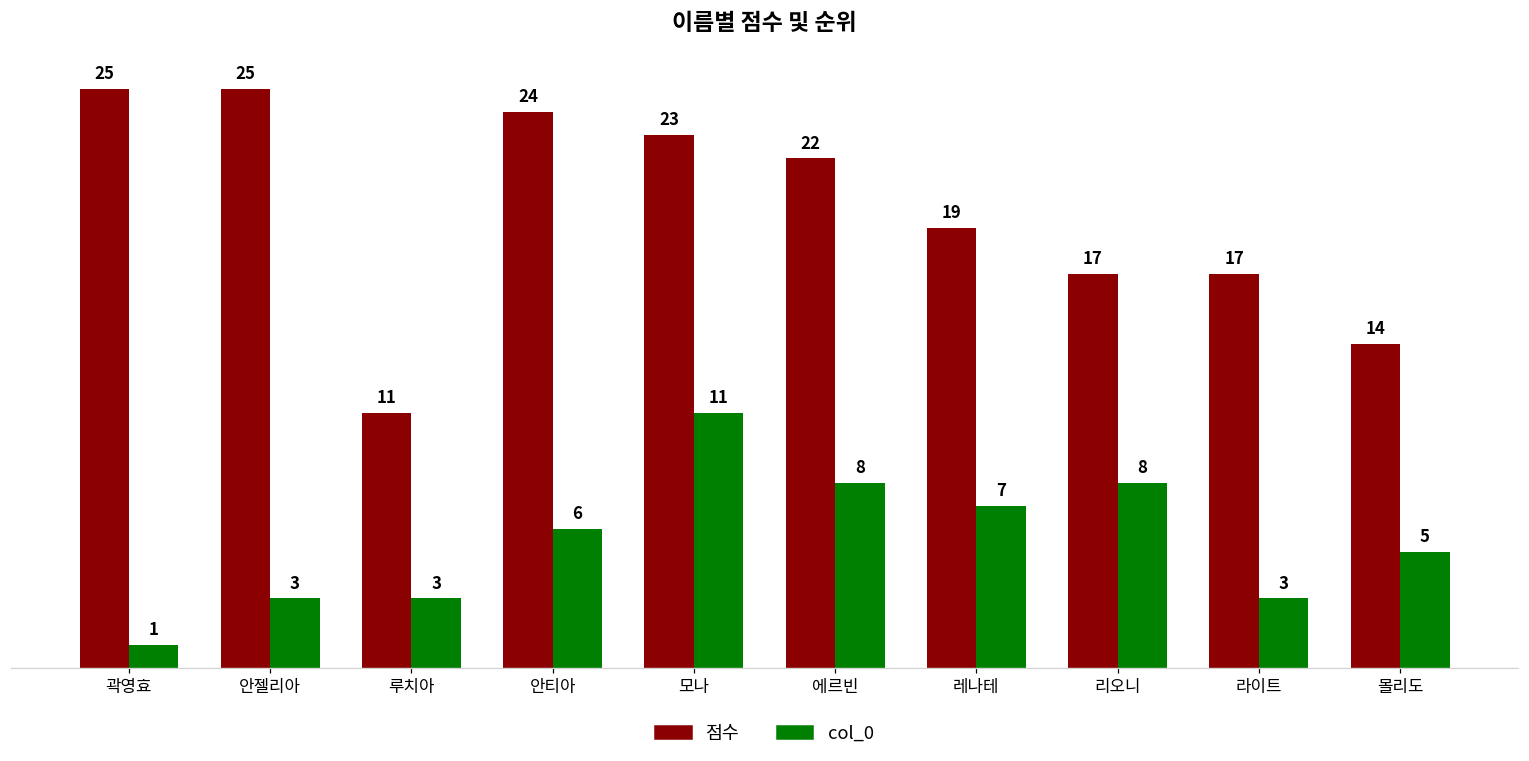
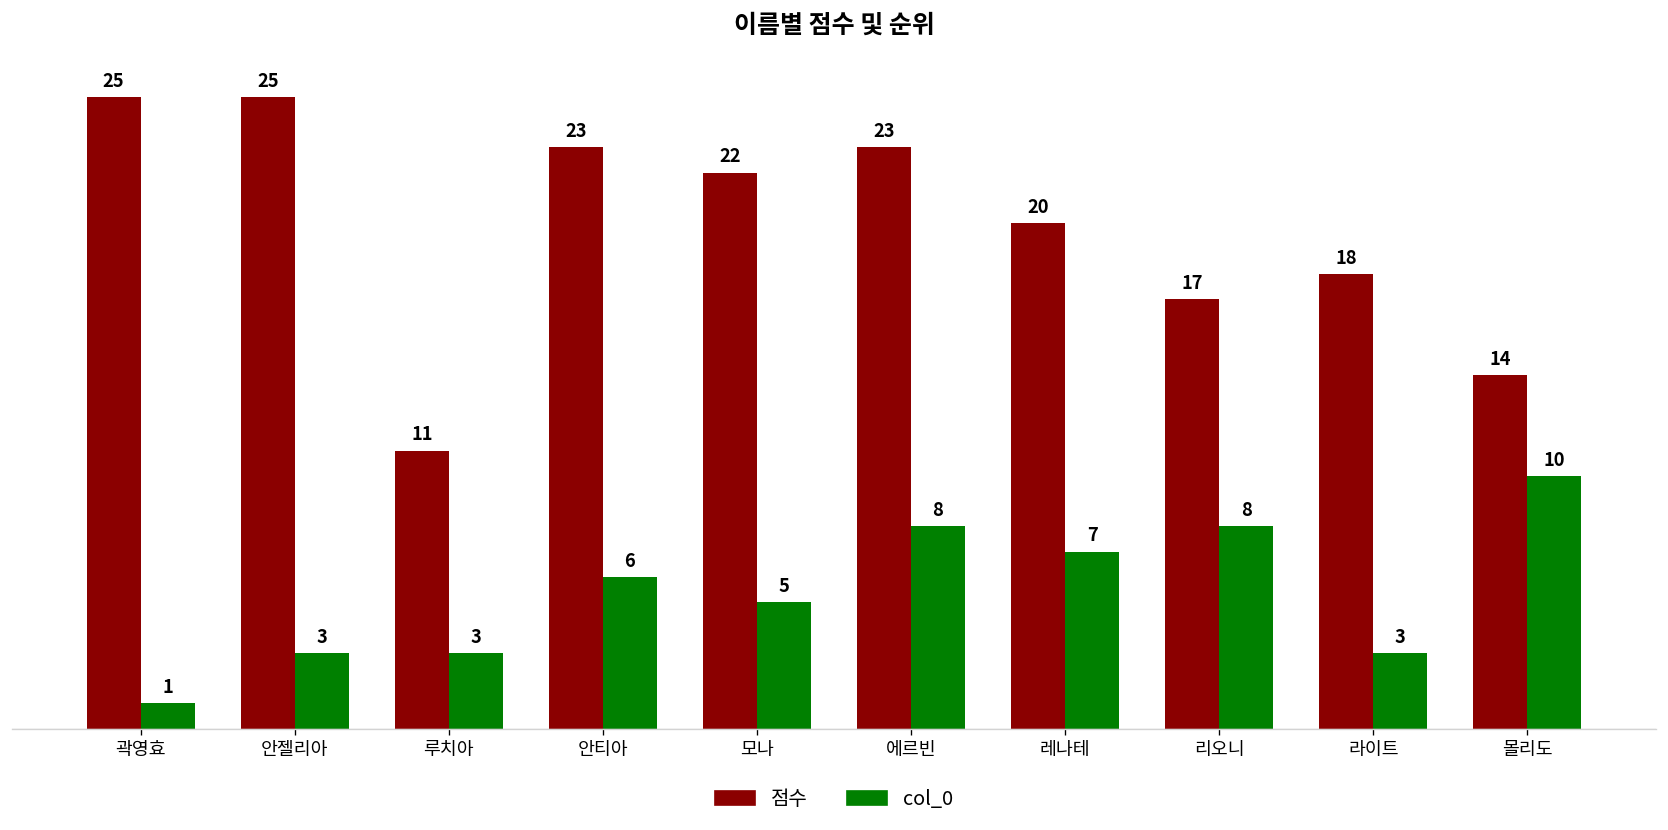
점수, 안티아: 24 -> 23
점수, 모나: 23 -> 22
col_0, 모나: 11 -> 5
점수, 에르빈: 22 -> 23
점수, 레나테: 19 -> 20
점수, 라이트: 17 -> 18
col_0, 몰리도: 5 -> 10
